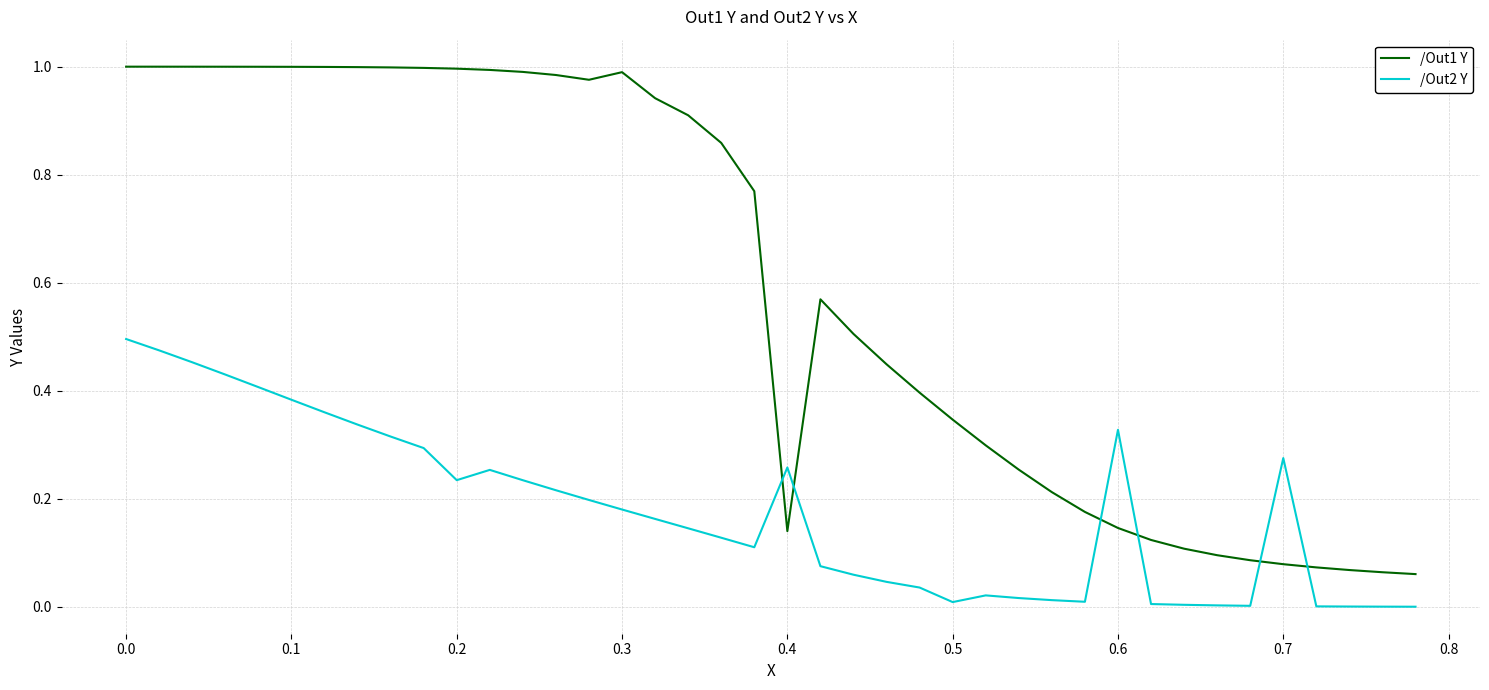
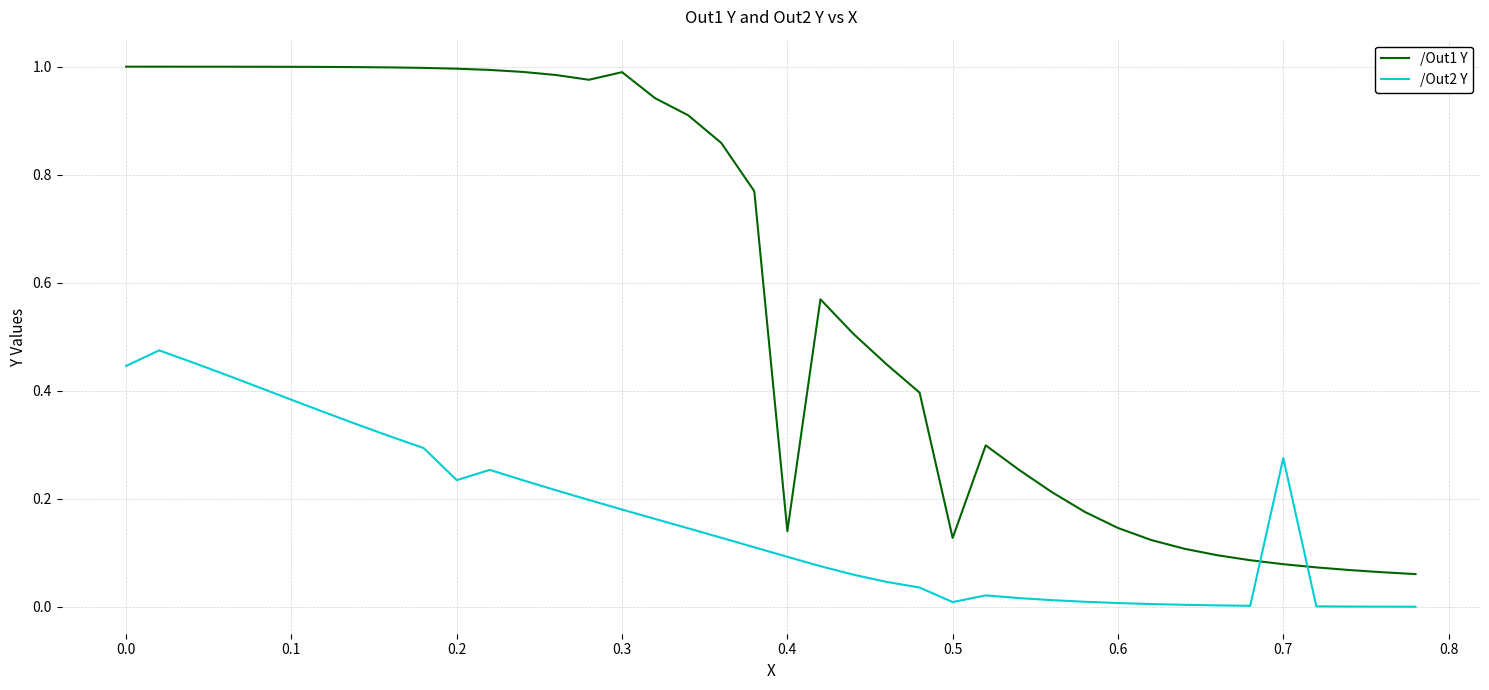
/Out2 Y, 0.0: 0.50 -> 0.45
/Out2 Y, 0.4: 0.26 -> 0.09
/Out1 Y, 0.5: 0.35 -> 0.13
/Out2 Y, 0.6: 0.33 -> 0.01
